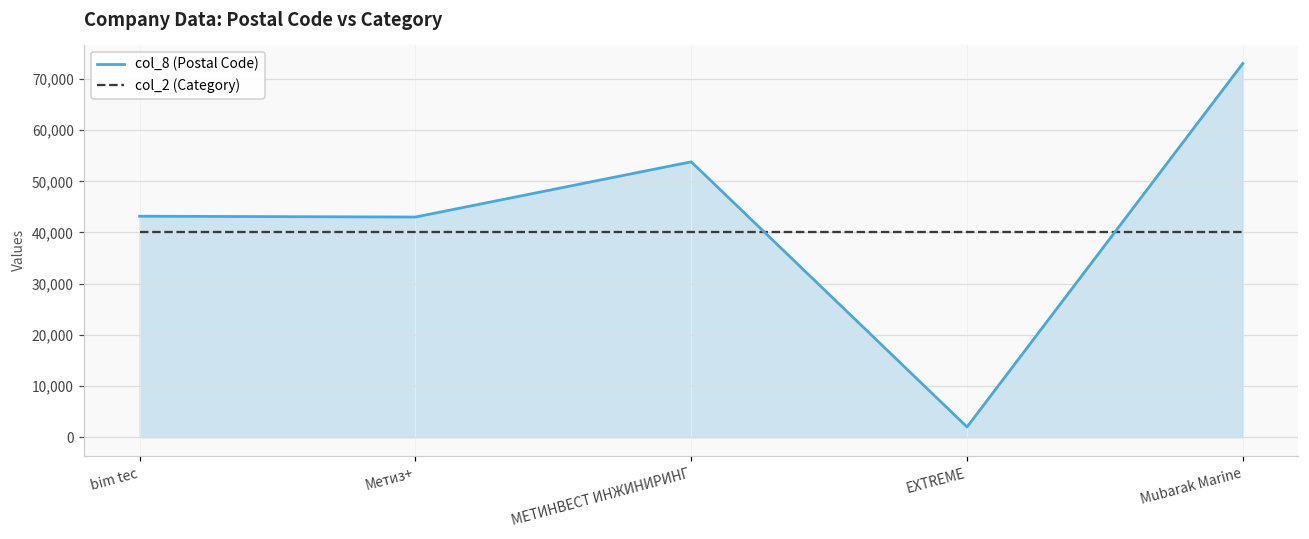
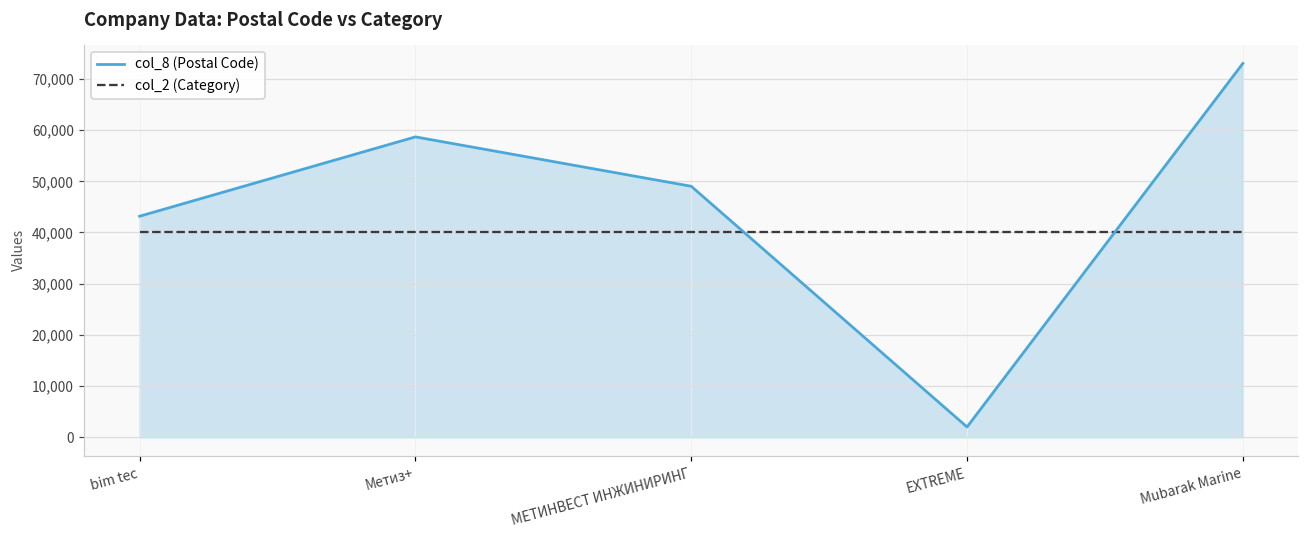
col_8 (Postal Code), Метиз+: 43,000 -> 59,000
col_8 (Postal Code), МЕТИНВЕСТ ИНЖИНИРИНГ: 54,000 -> 49,000
